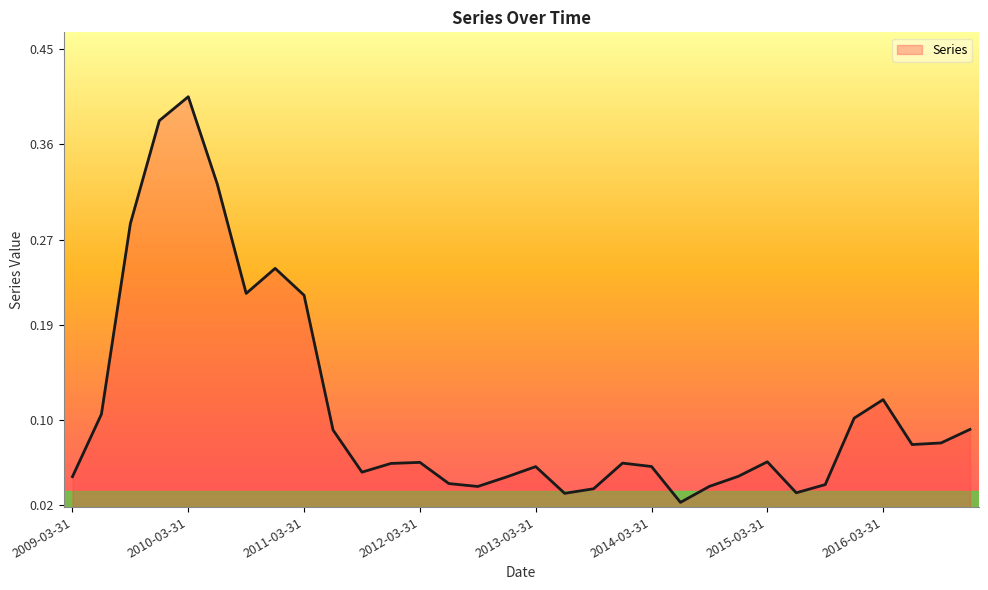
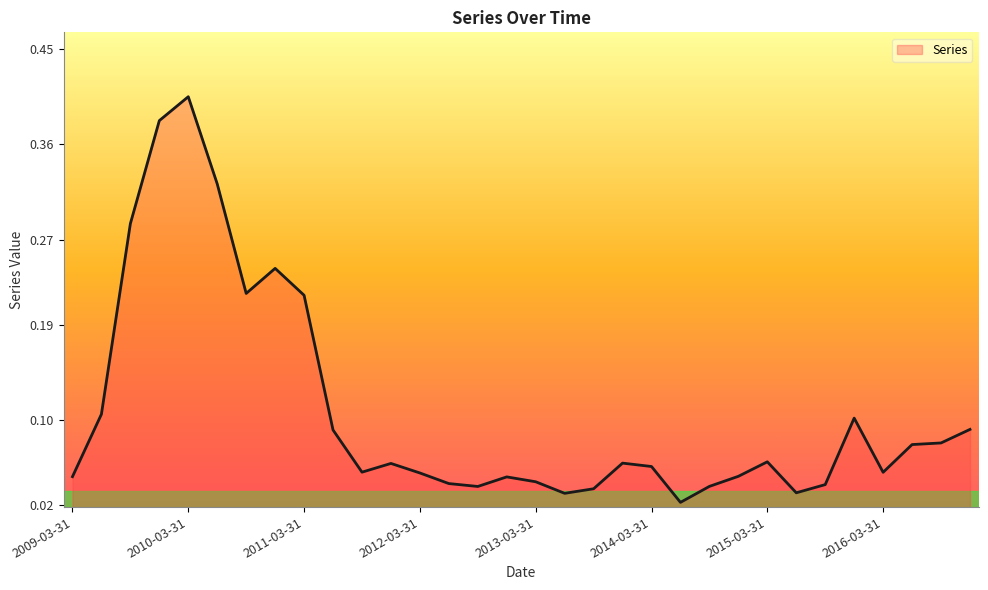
2012-03-31: 0.06 -> 0.05
2013-03-31: 0.056 -> 0.042
2016-03-31: 0.119 -> 0.051
